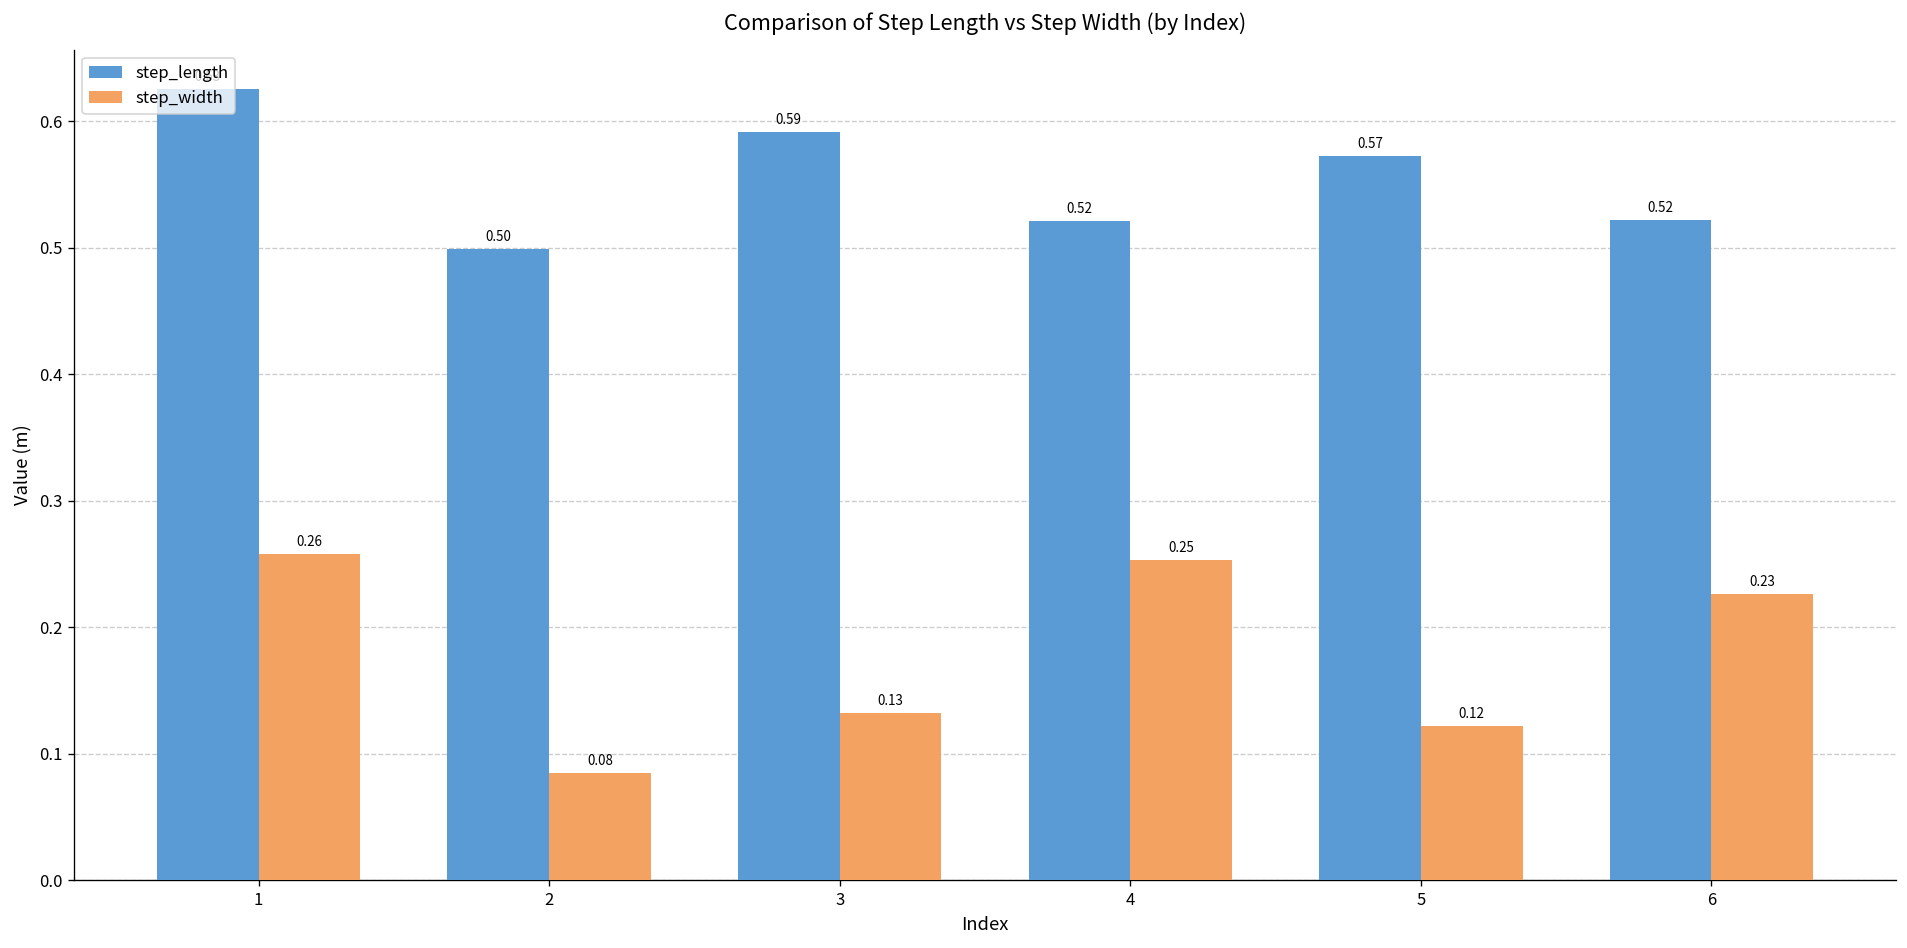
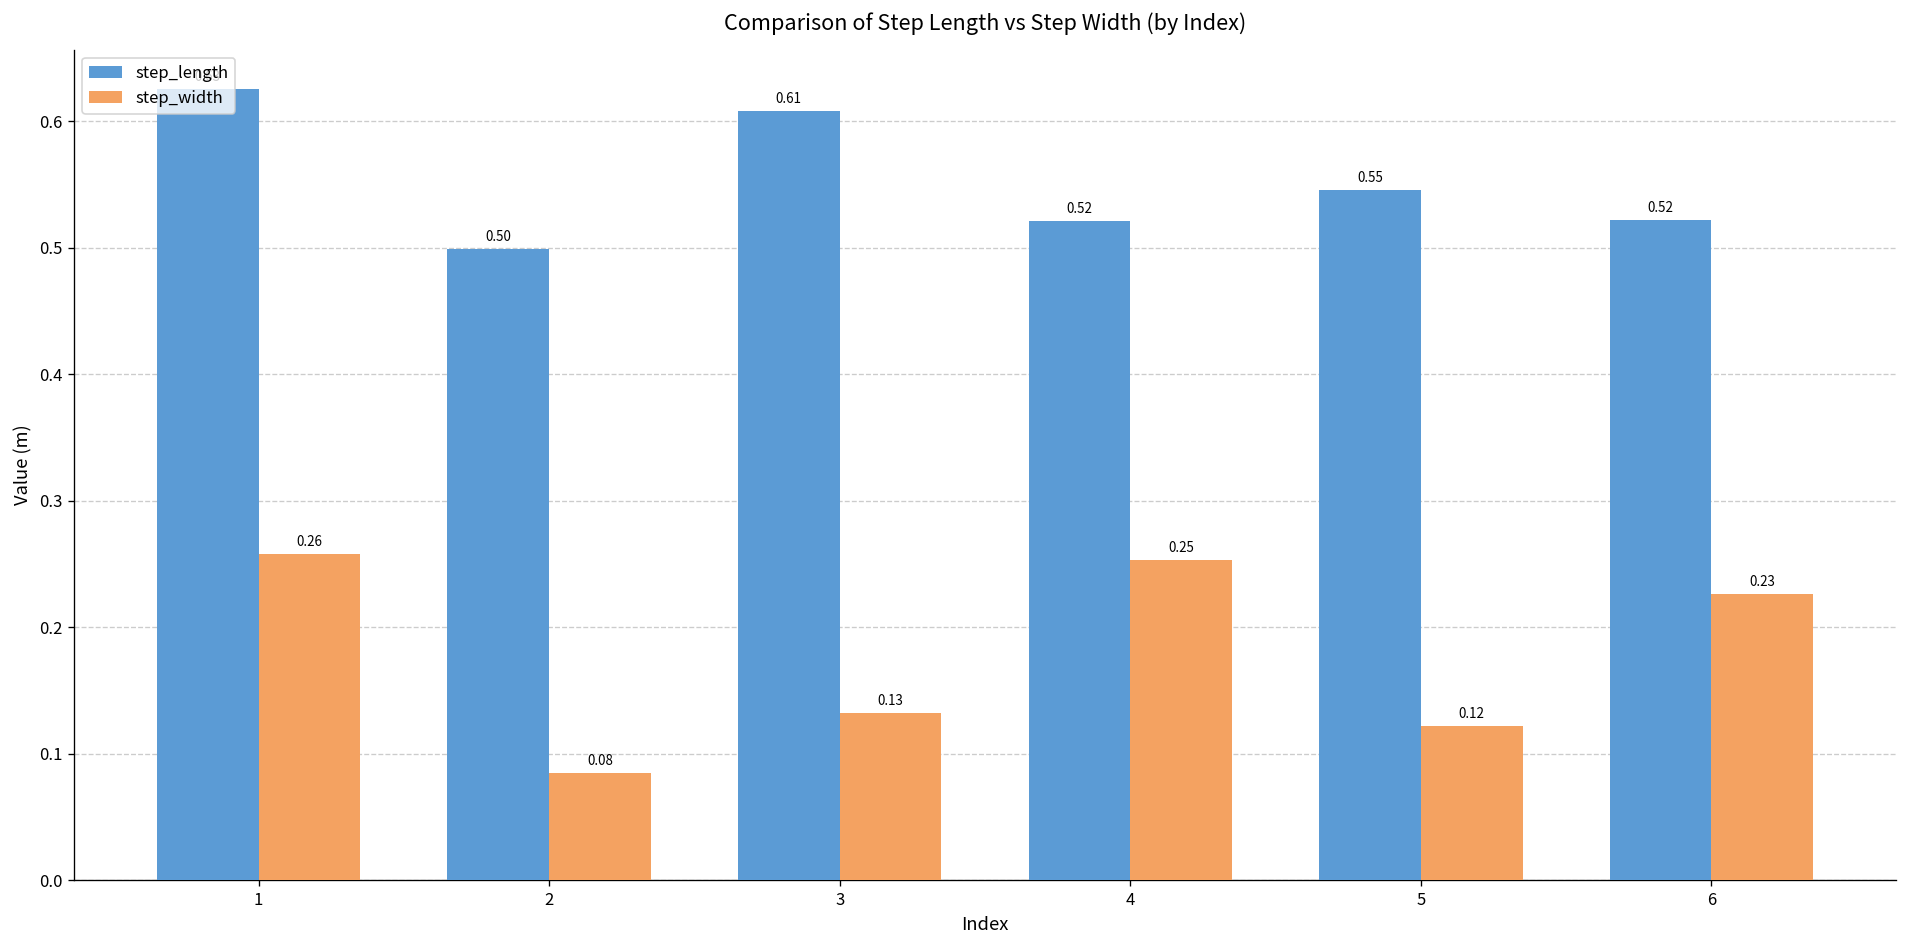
step_length, 3: 0.59 -> 0.61
step_length, 5: 0.57 -> 0.55
